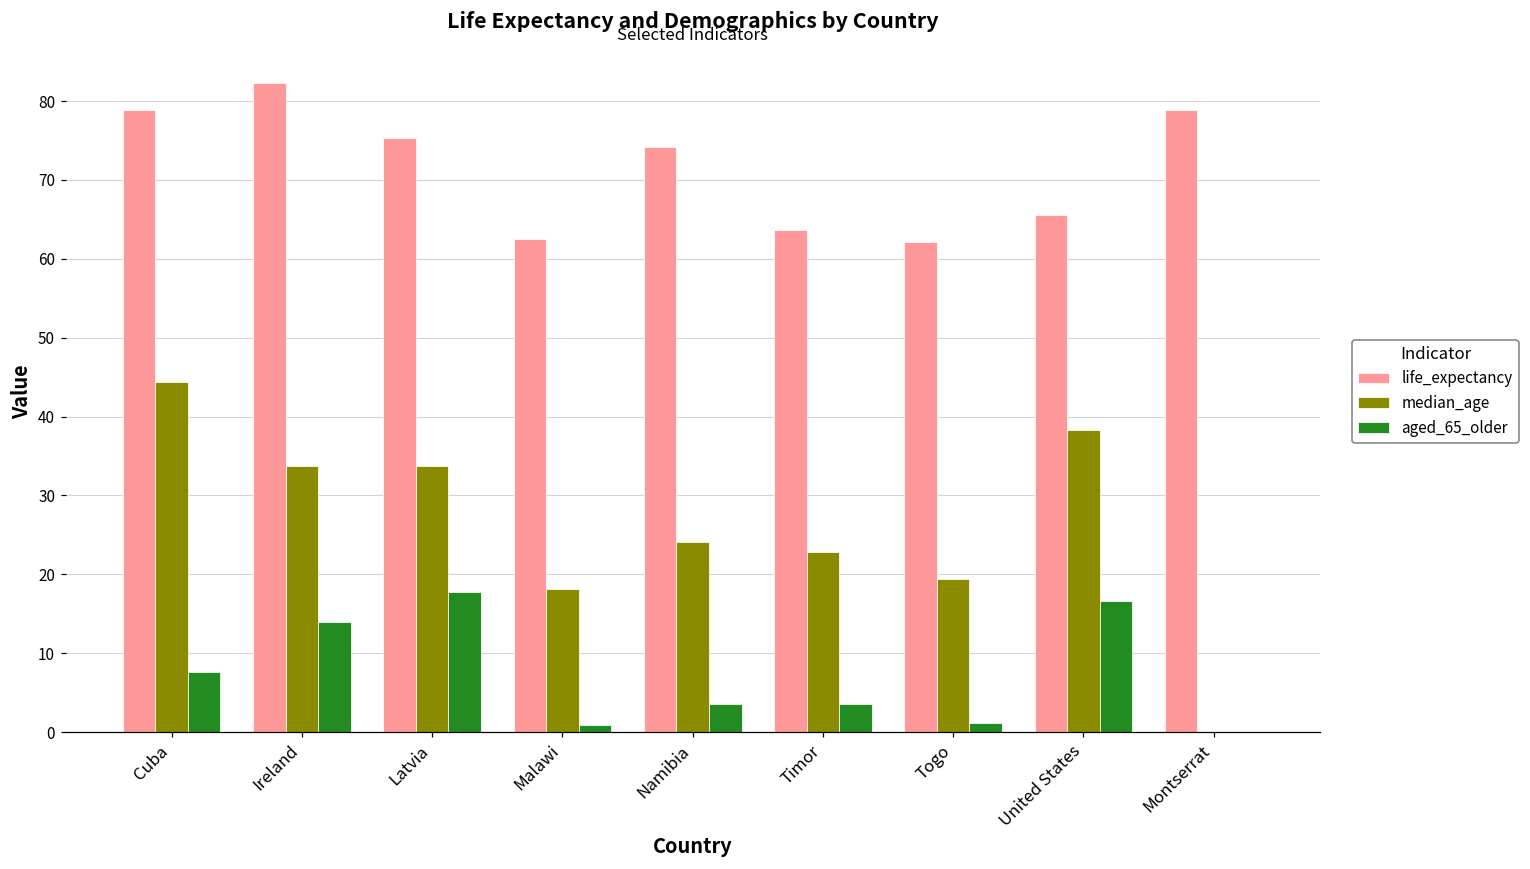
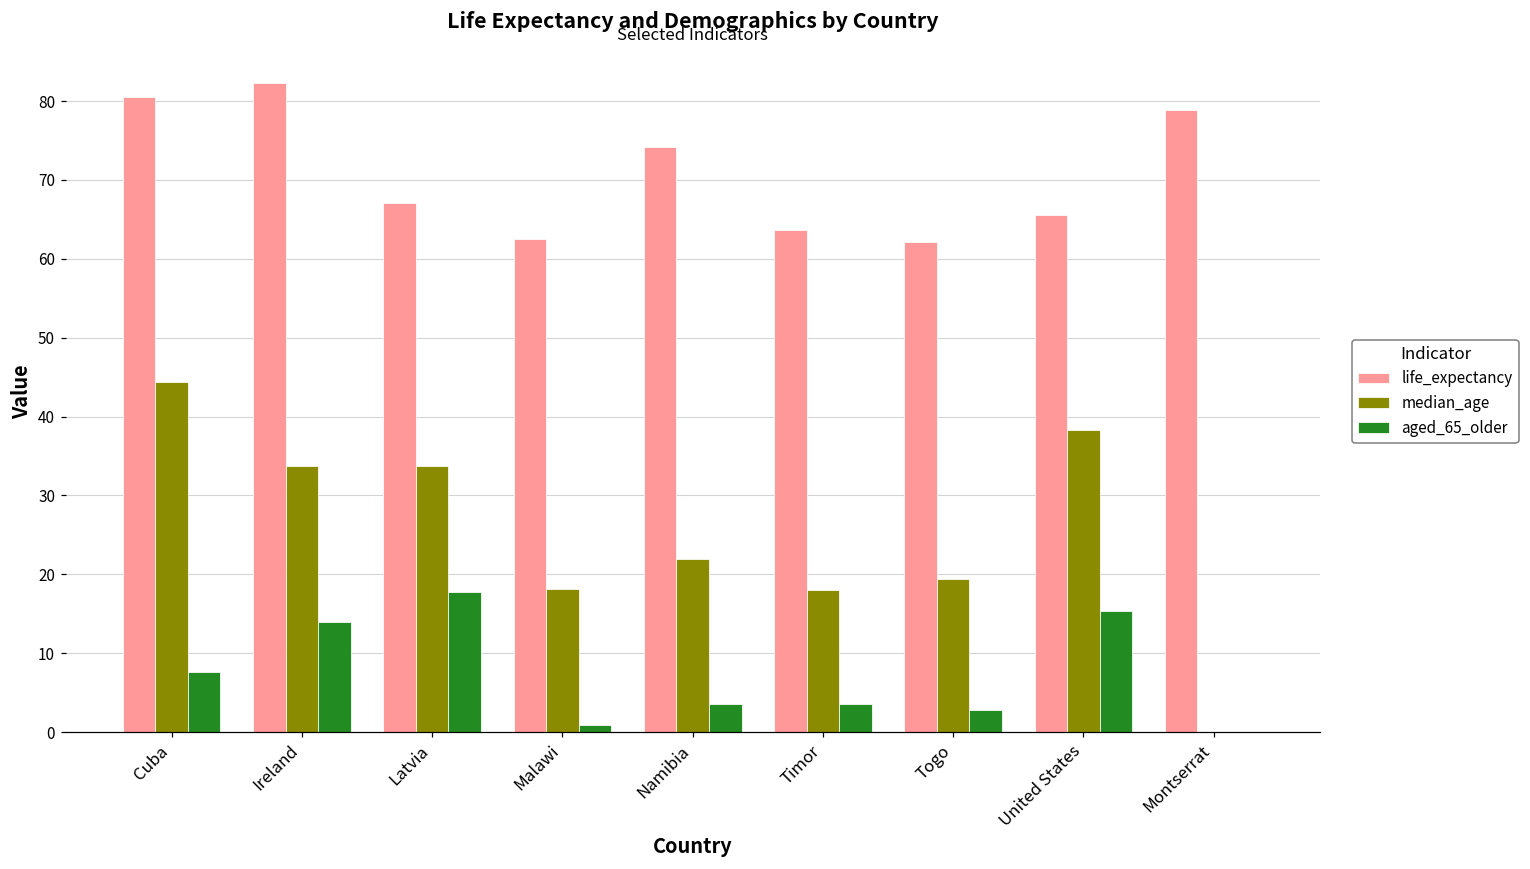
life_expectancy, Cuba: 79 -> 81
life_expectancy, Latvia: 75 -> 67
median_age, Namibia: 24 -> 22
median_age, Timor: 23 -> 18
aged_65_older, Togo: 1 -> 3
aged_65_older, United States: 17 -> 15
